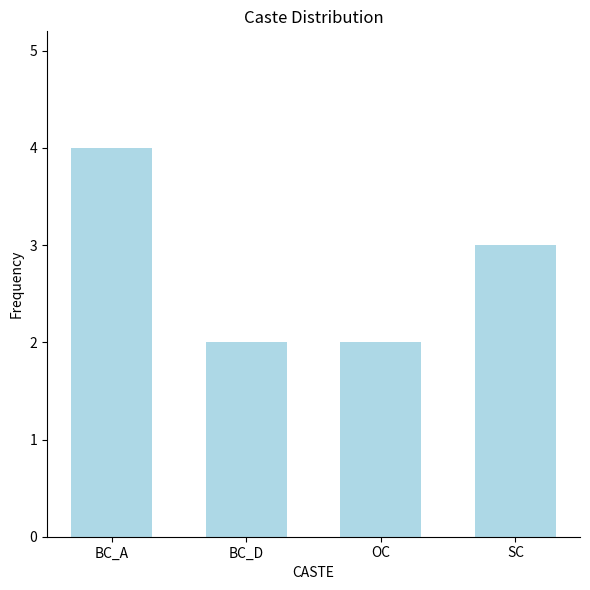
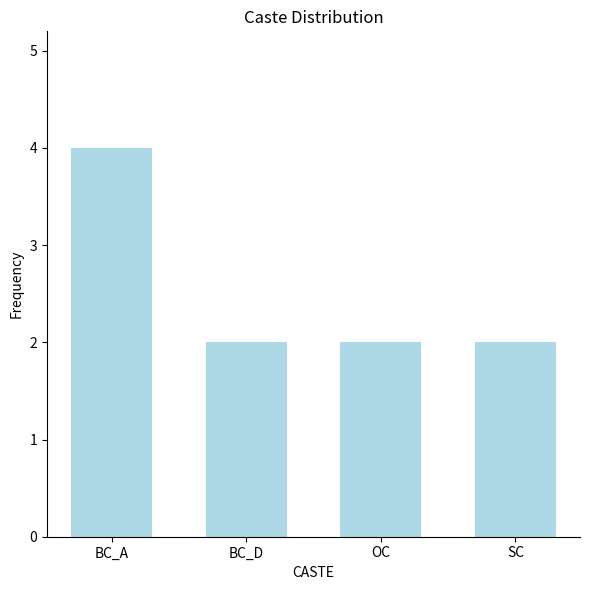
SC: 3 -> 2
